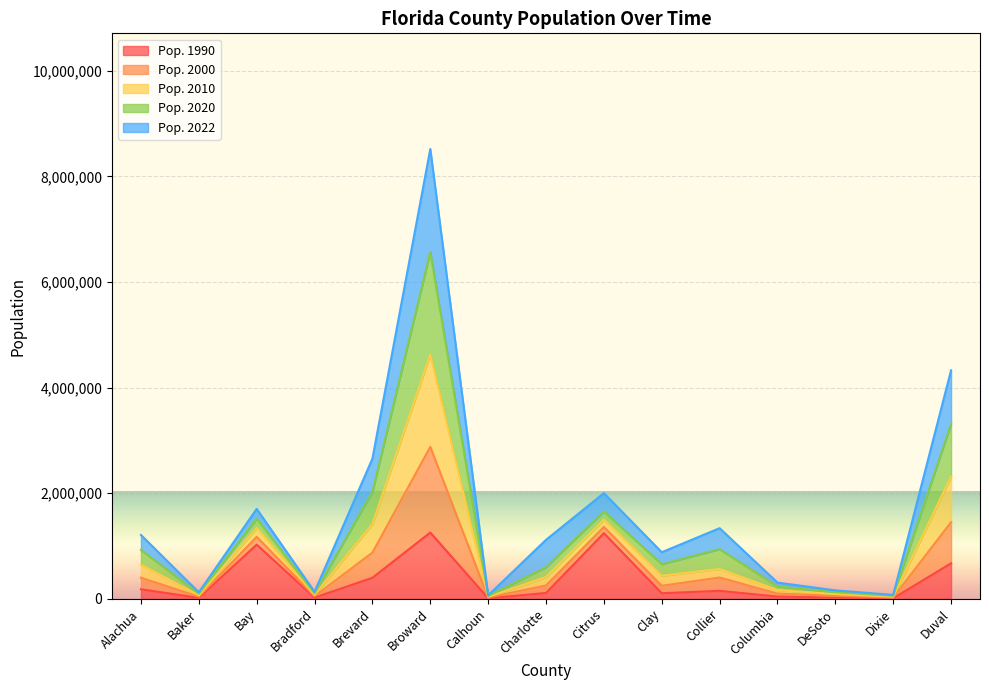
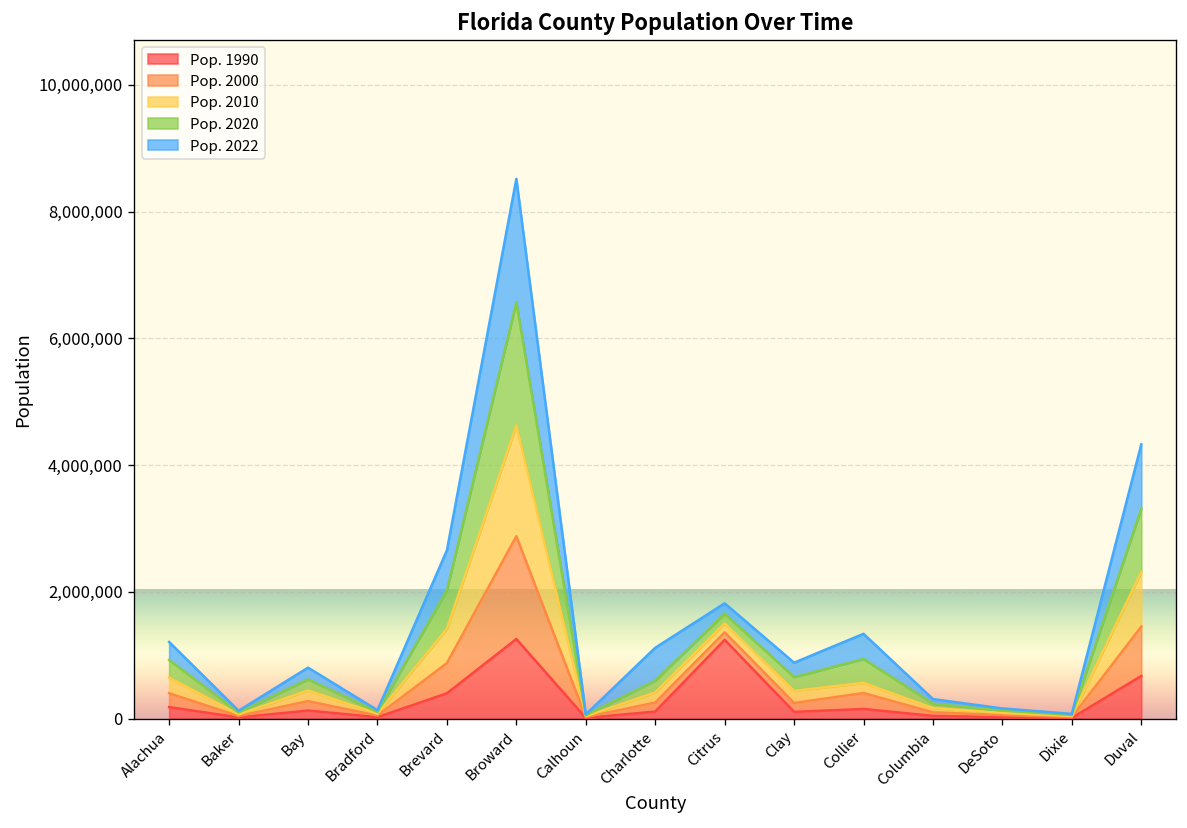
Pop. 1990, Bay: 1,000,000 -> 100,000
Pop. 2022, Citrus: 300,000 -> 200,000
